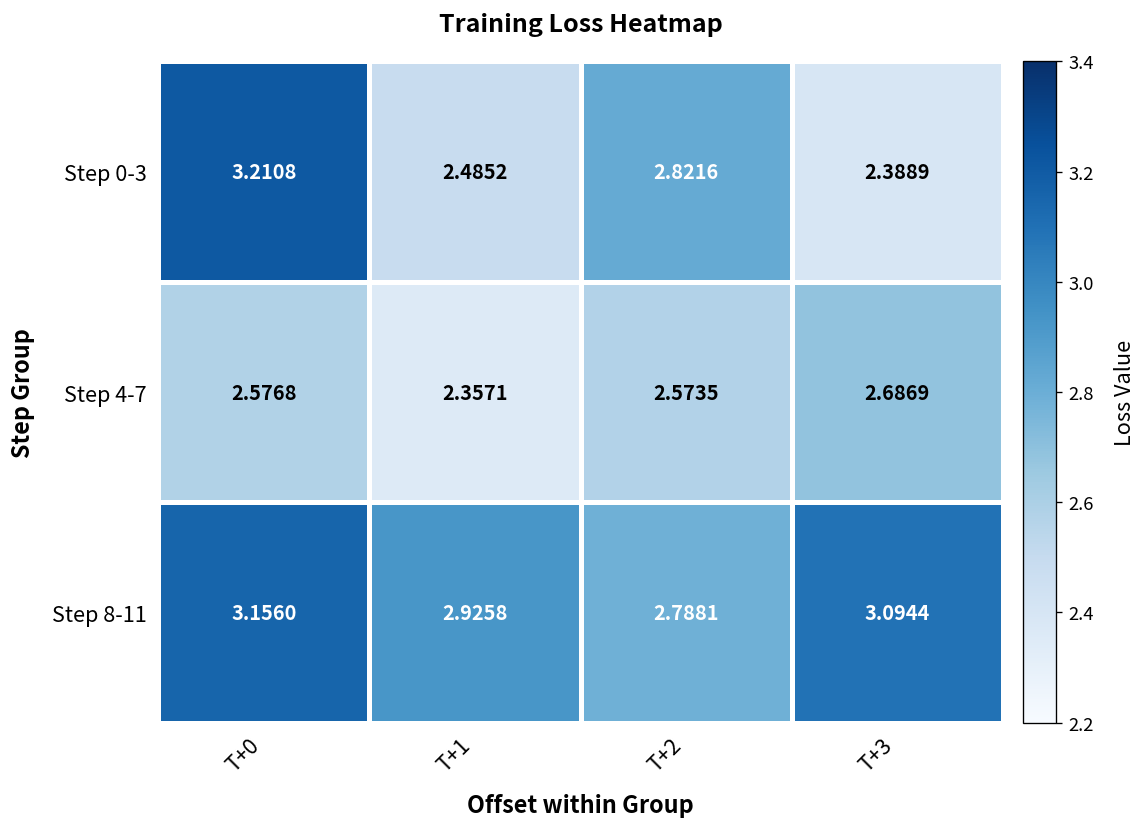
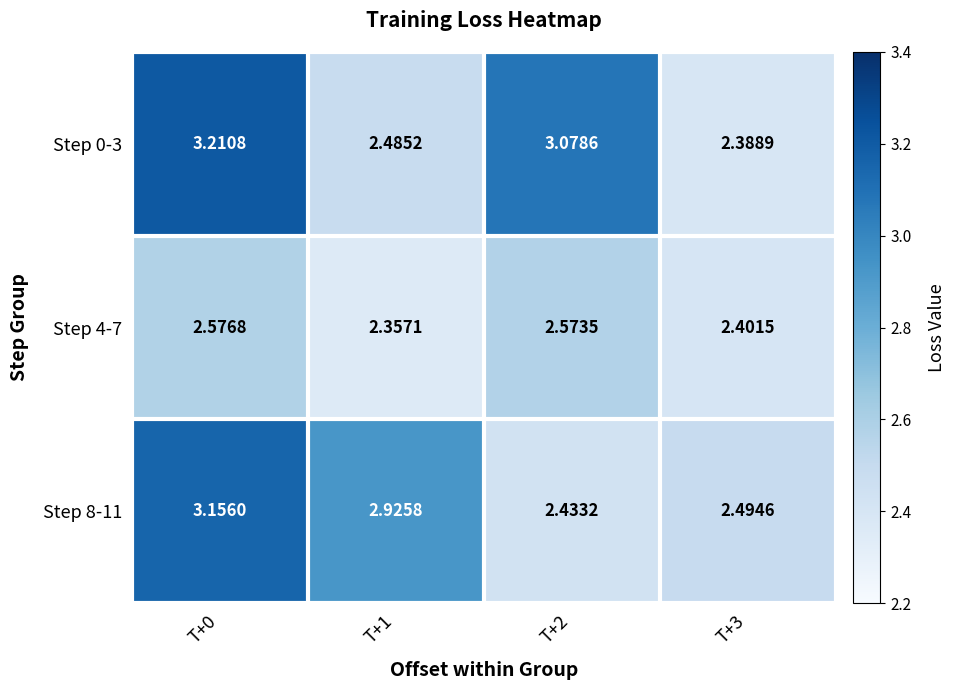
Step 0-3, T+2: 2.8216 -> 3.0786
Step 4-7, T+3: 2.6869 -> 2.4015
Step 8-11, T+2: 2.7881 -> 2.4332
Step 8-11, T+3: 3.0944 -> 2.4946
